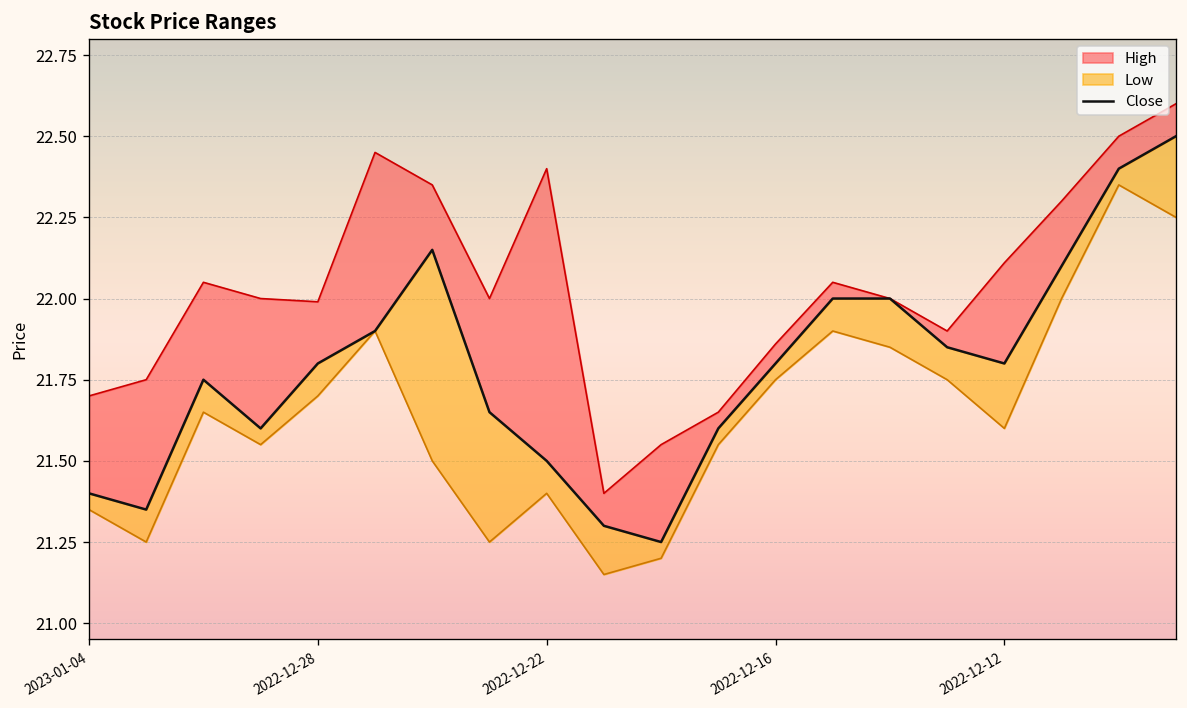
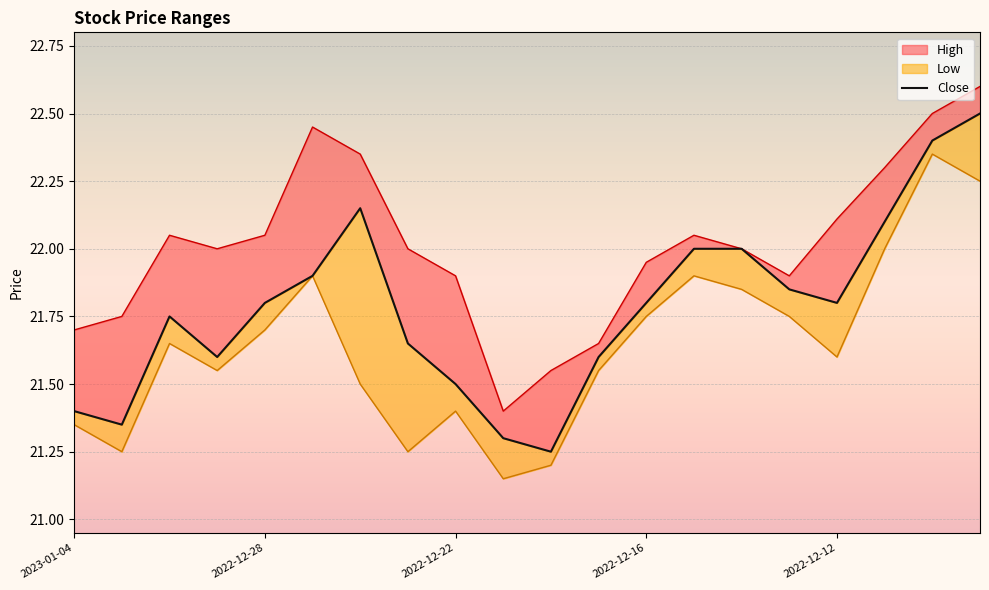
High, 2022-12-28: 21.99 -> 22.05
High, 2022-12-22: 22.4 -> 21.9
High, 2022-12-16: 21.86 -> 21.95
